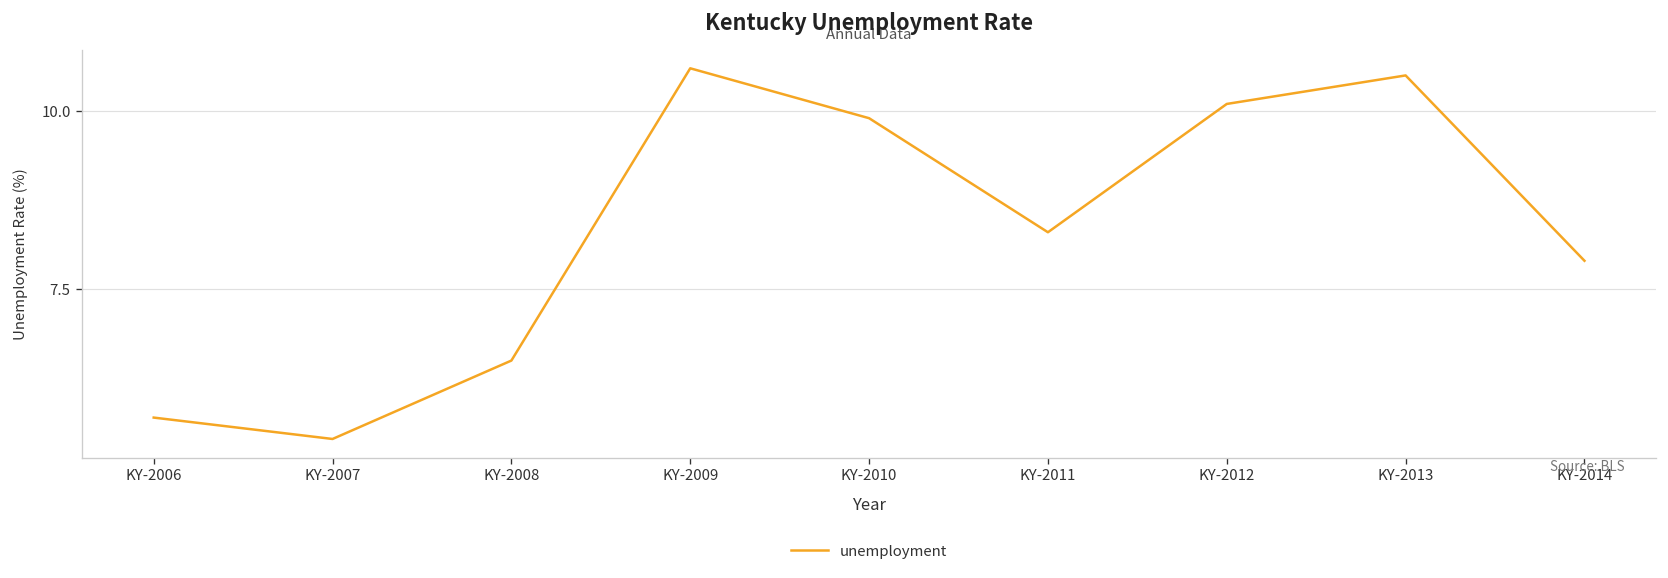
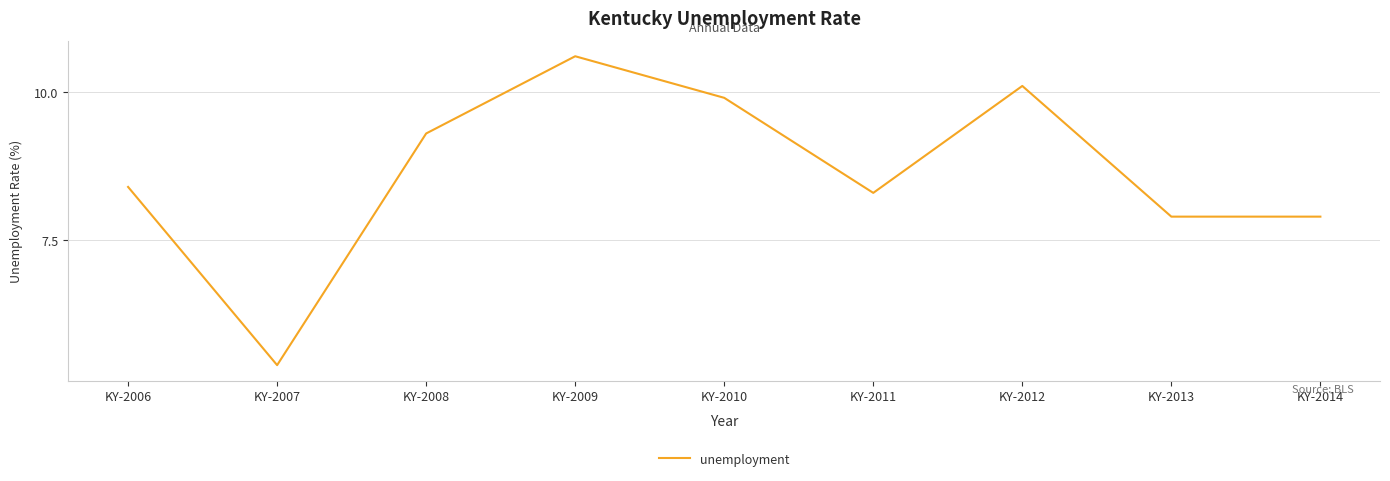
KY-2006: 5.7 -> 8.4
KY-2008: 6.5 -> 9.3
KY-2013: 10.5 -> 7.9
